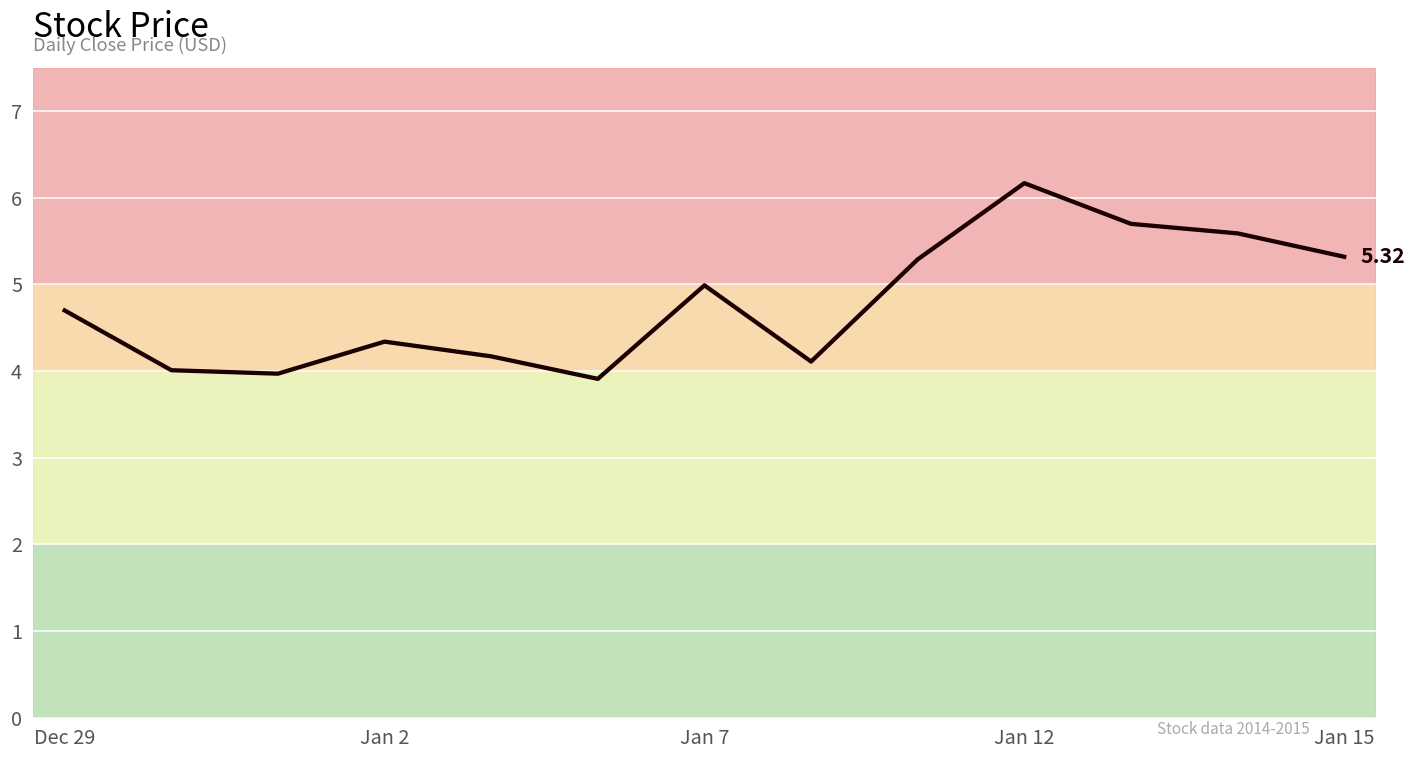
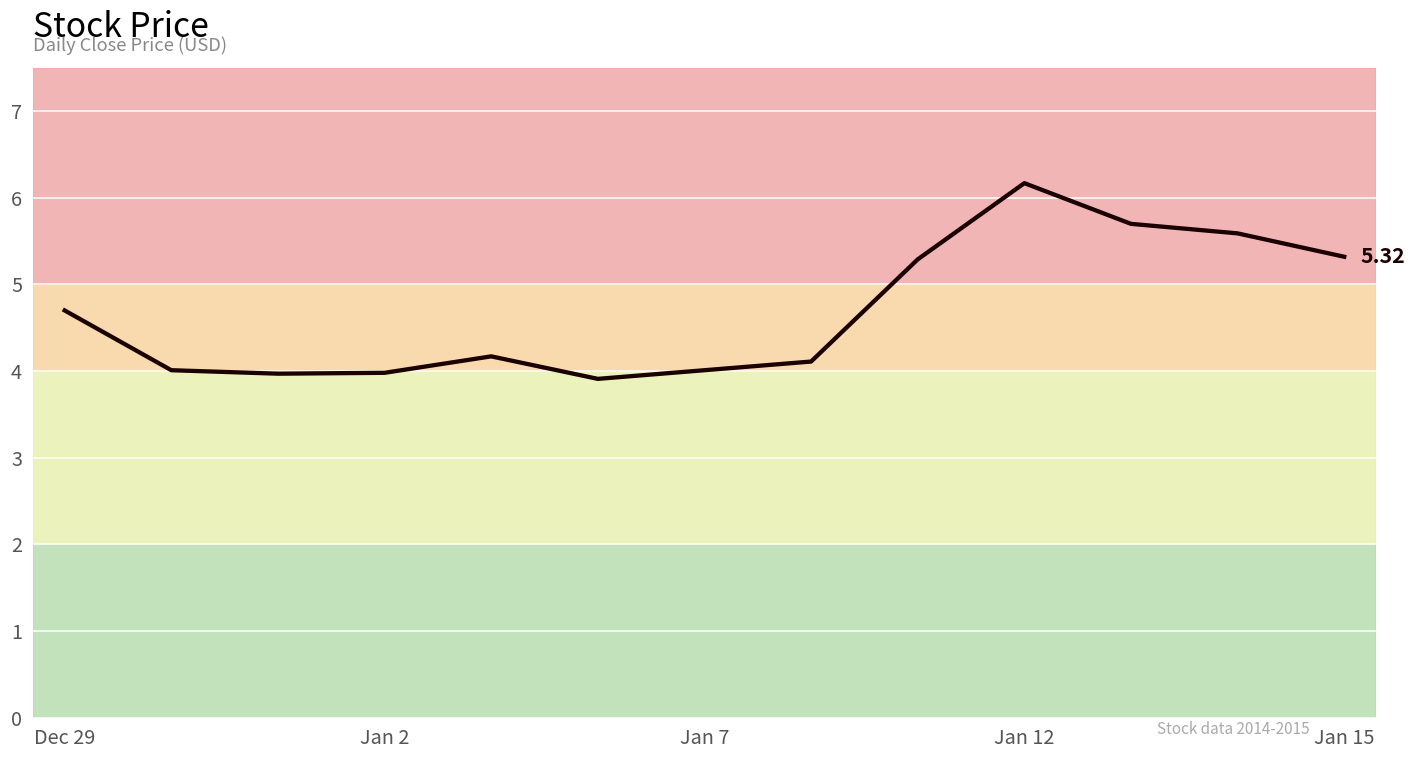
Jan 2: 4.3 -> 4.0
Jan 7: 5.0 -> 4.0
